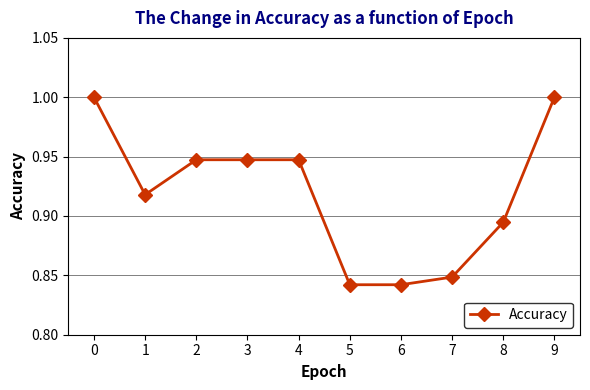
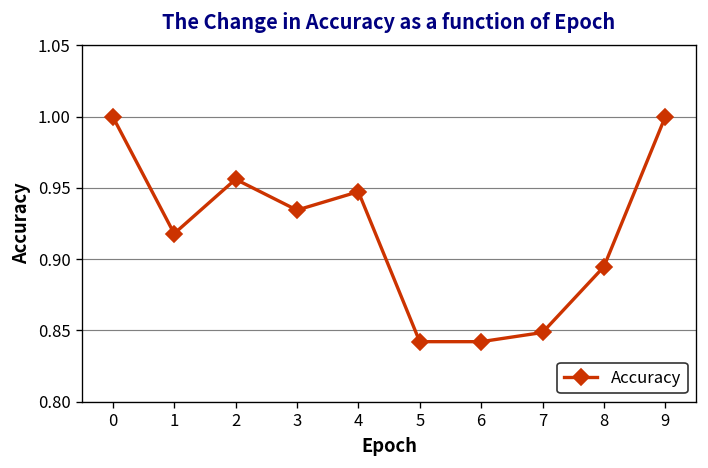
2: 0.947 -> 0.956
3: 0.947 -> 0.934
